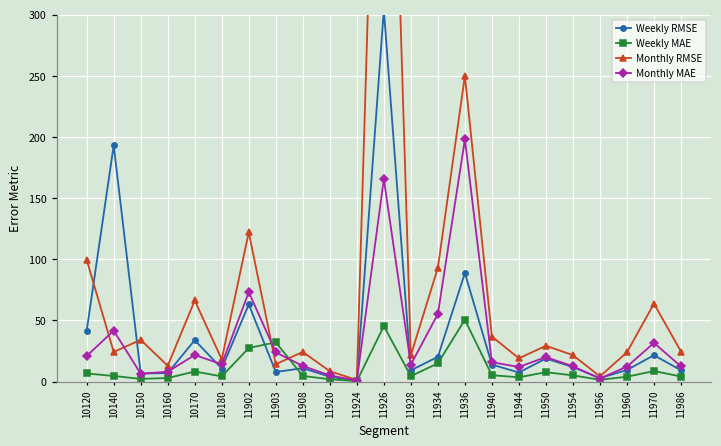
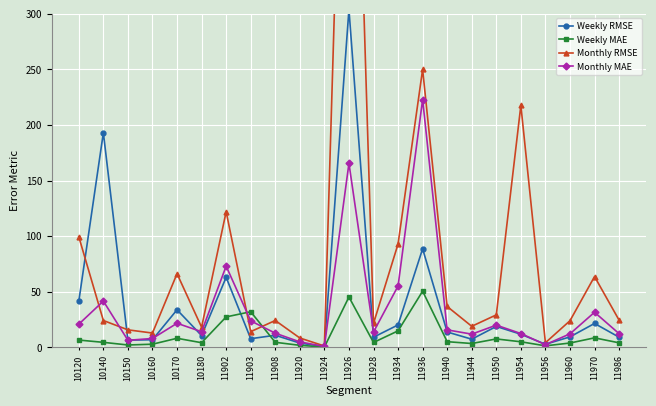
Monthly RMSE, 10150: 34 -> 16
Monthly MAE, 11936: 198 -> 223
Monthly RMSE, 11954: 22 -> 218
